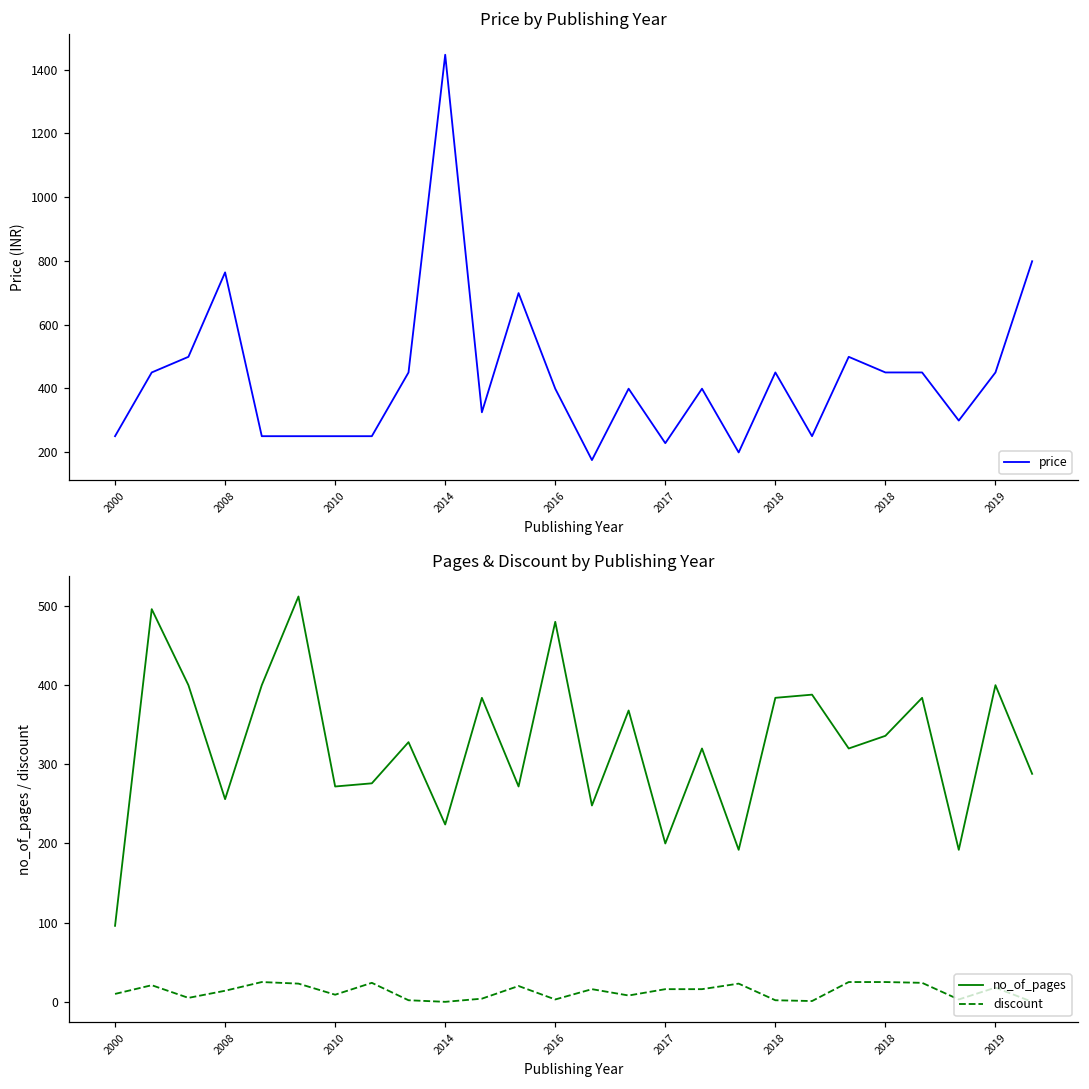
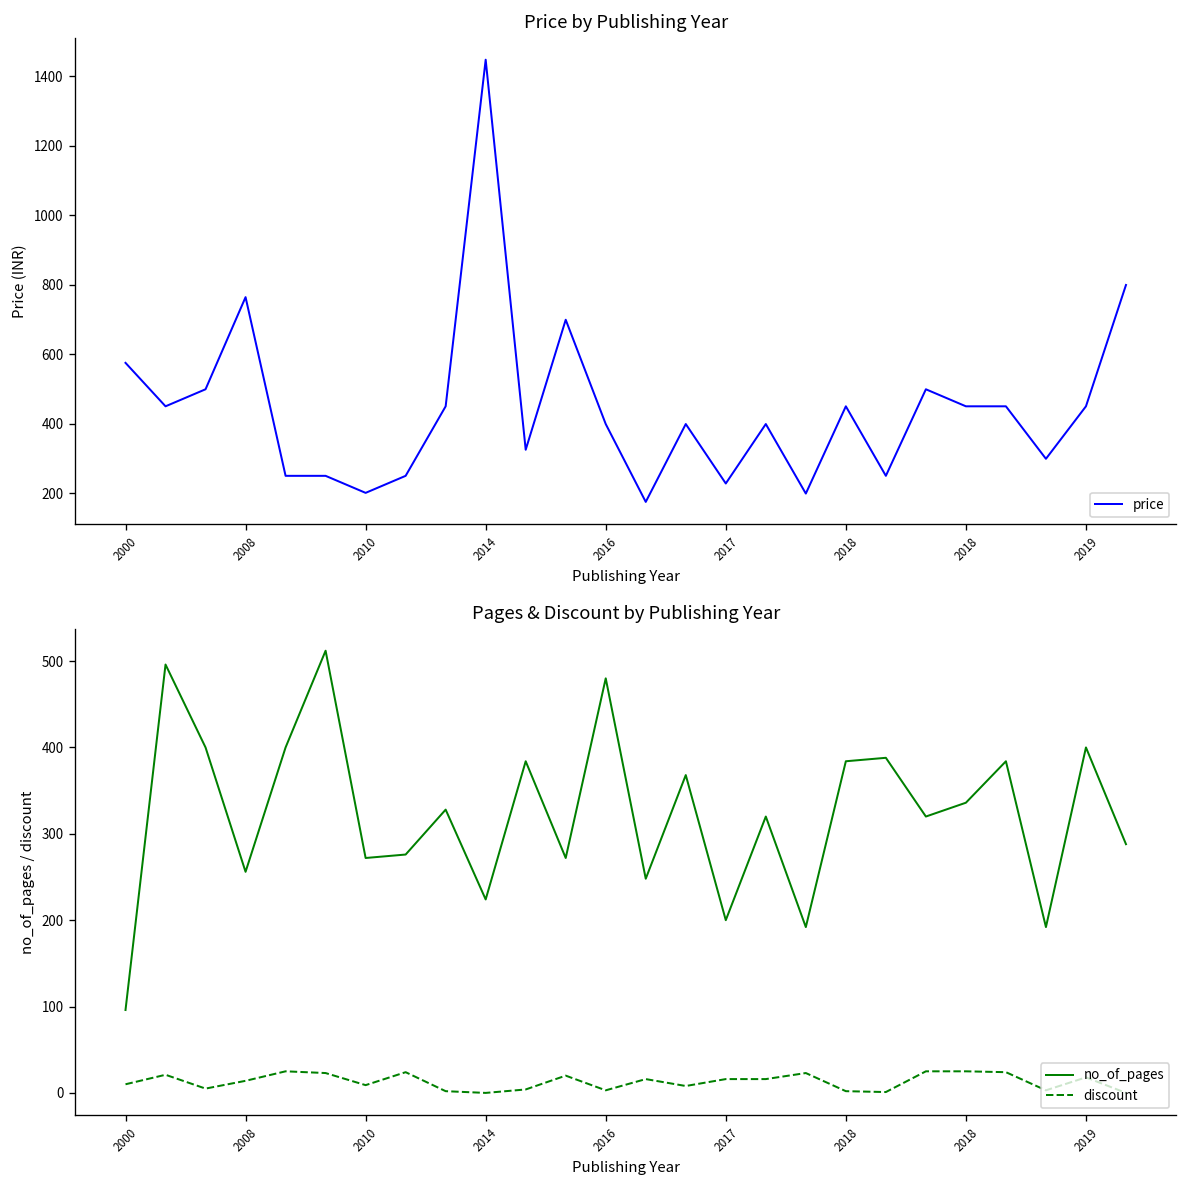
Price by Publishing Year, 2000: 250 -> 580
Price by Publishing Year, 2010: 250 -> 200
